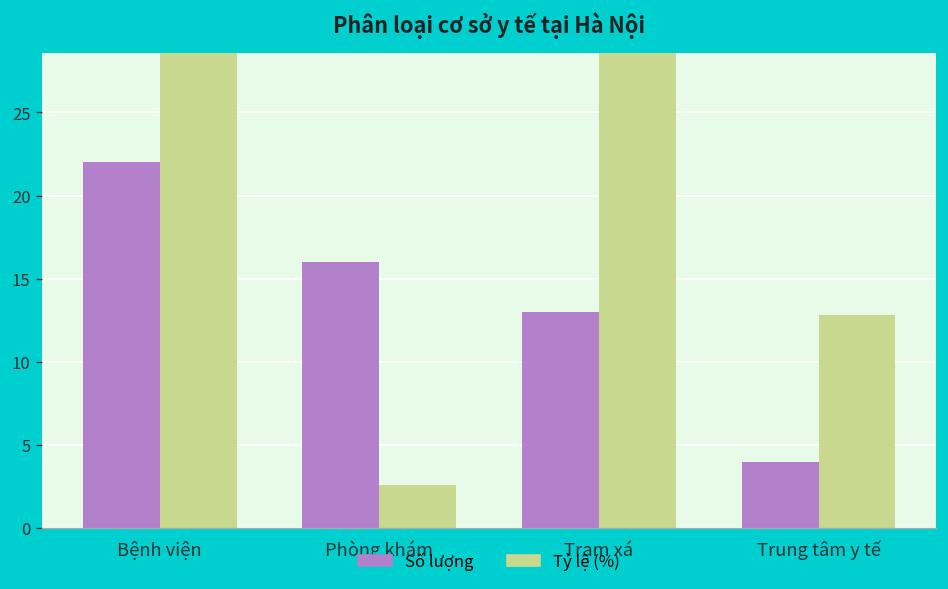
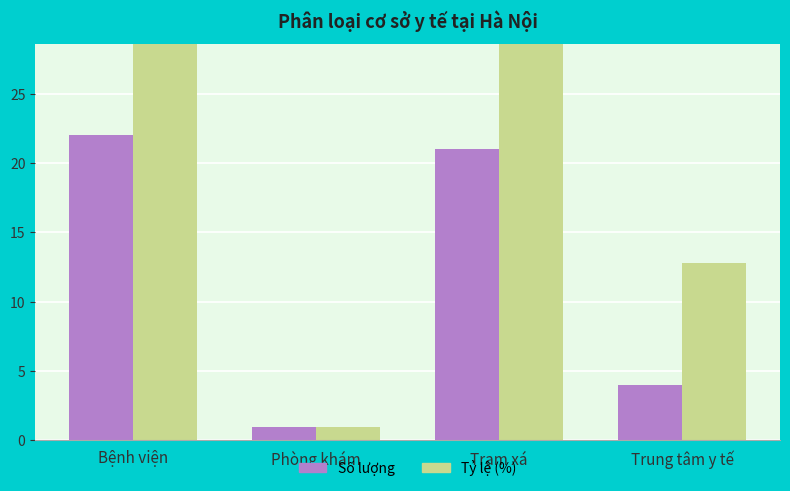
Số lượng, Phòng khám: 16 -> 1
Tỷ lệ (%), Phòng khám: 2.6 -> 1.0
Số lượng, Trạm xá: 13 -> 21
